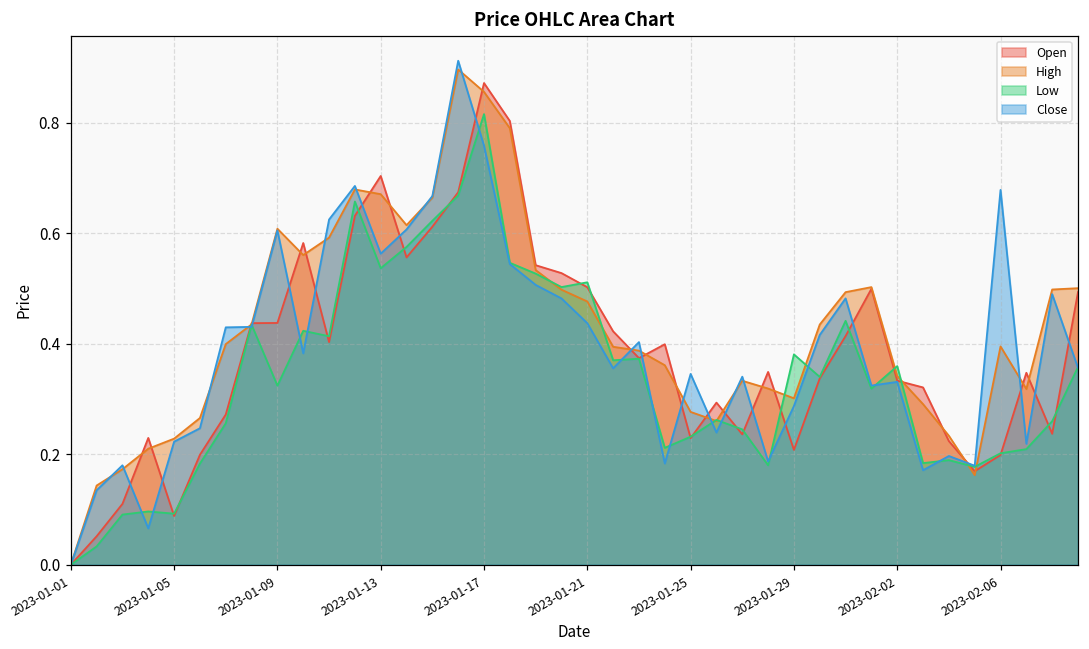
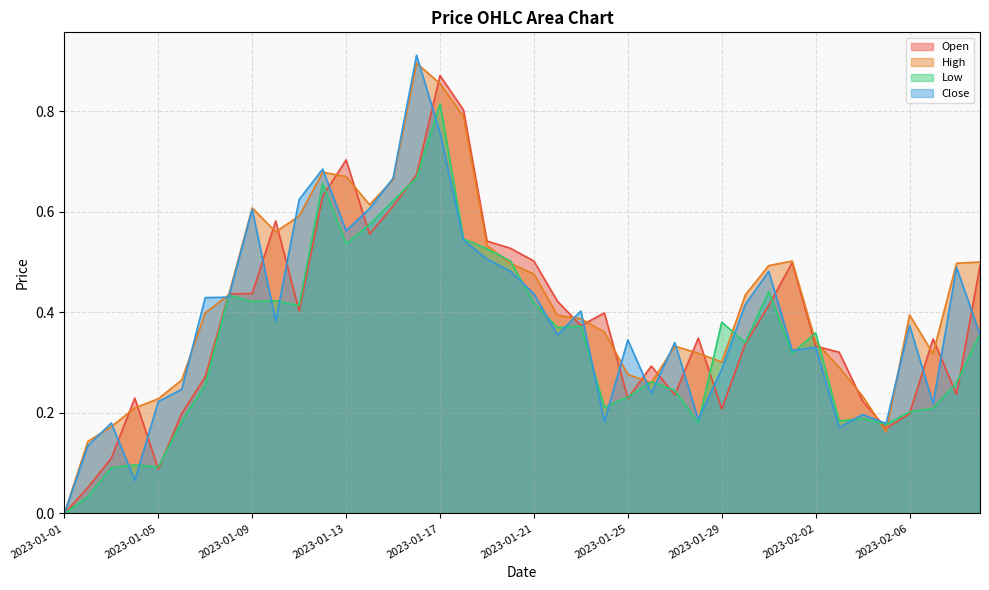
Low, 2023-01-09: 0.32 -> 0.42
Low, 2023-01-21: 0.51 -> 0.42
Close, 2023-02-06: 0.68 -> 0.37
